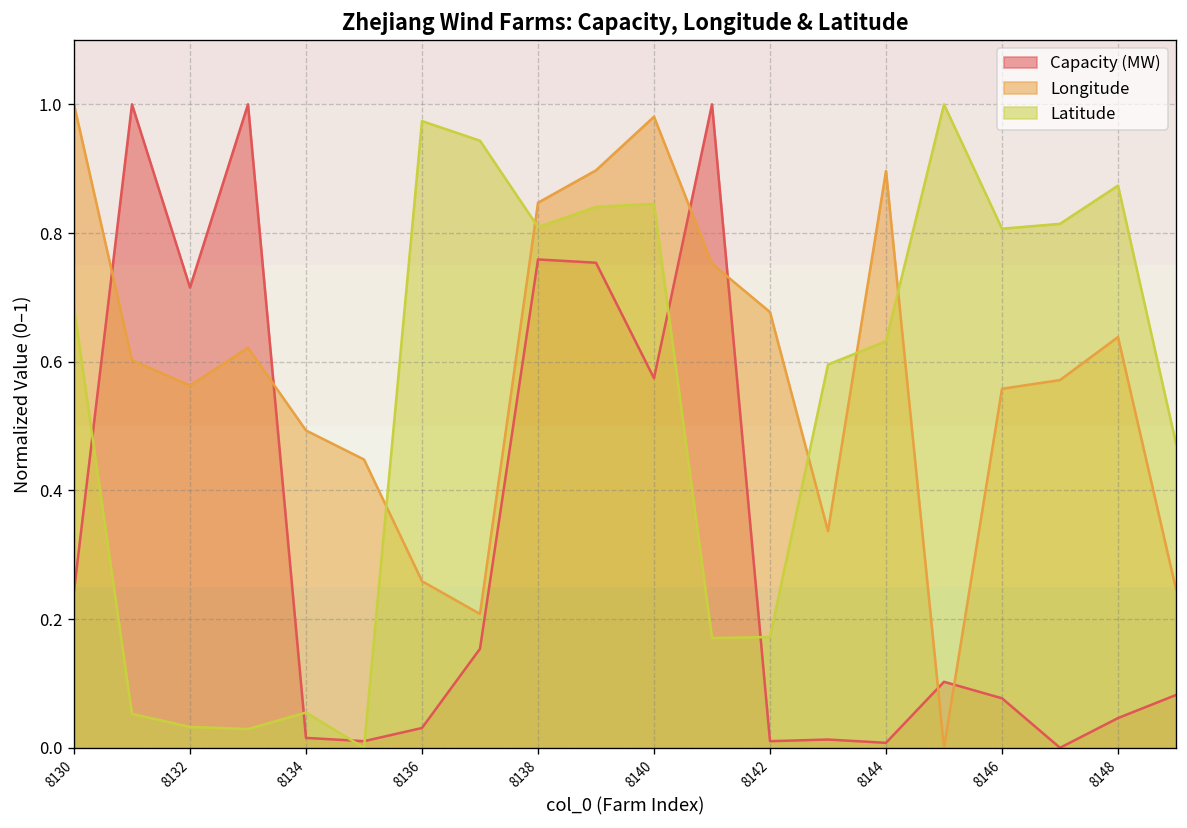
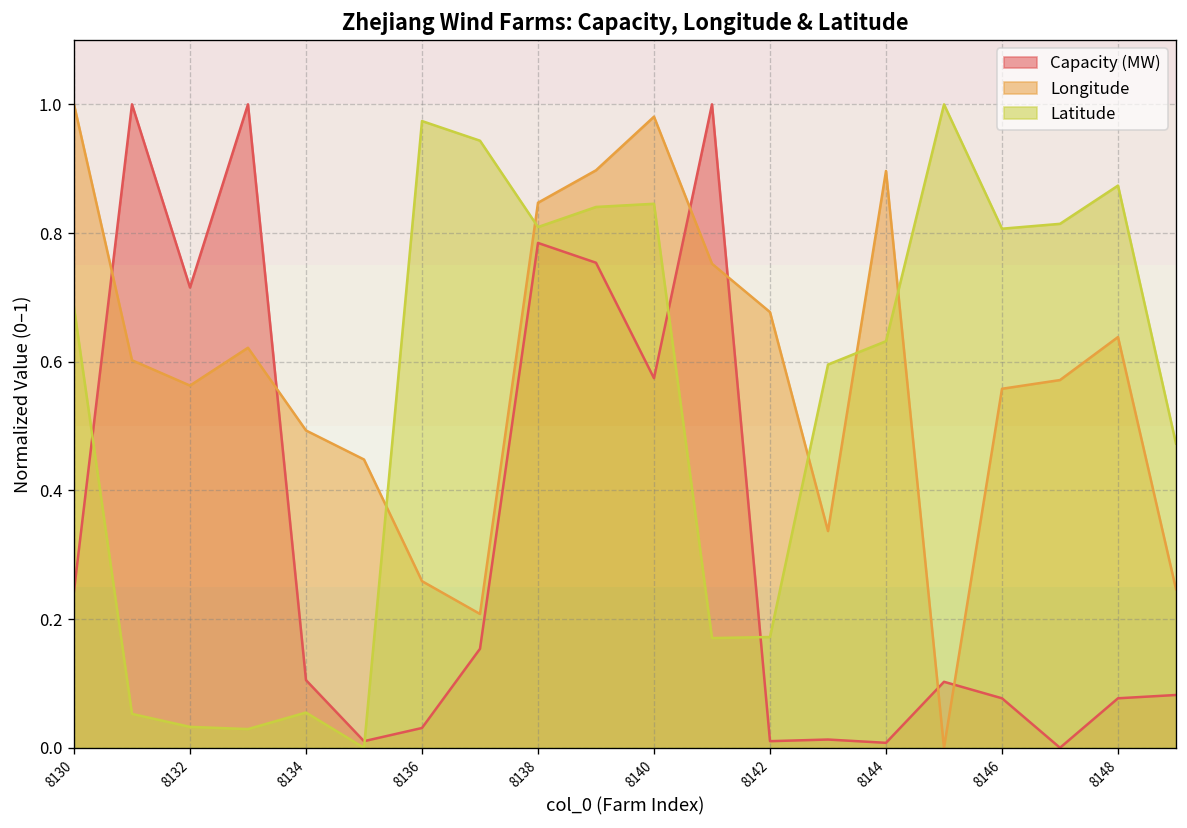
Capacity (MW), 8134: 0.02 -> 0.11
Capacity (MW), 8138: 0.76 -> 0.78
Capacity (MW), 8148: 0.05 -> 0.08
